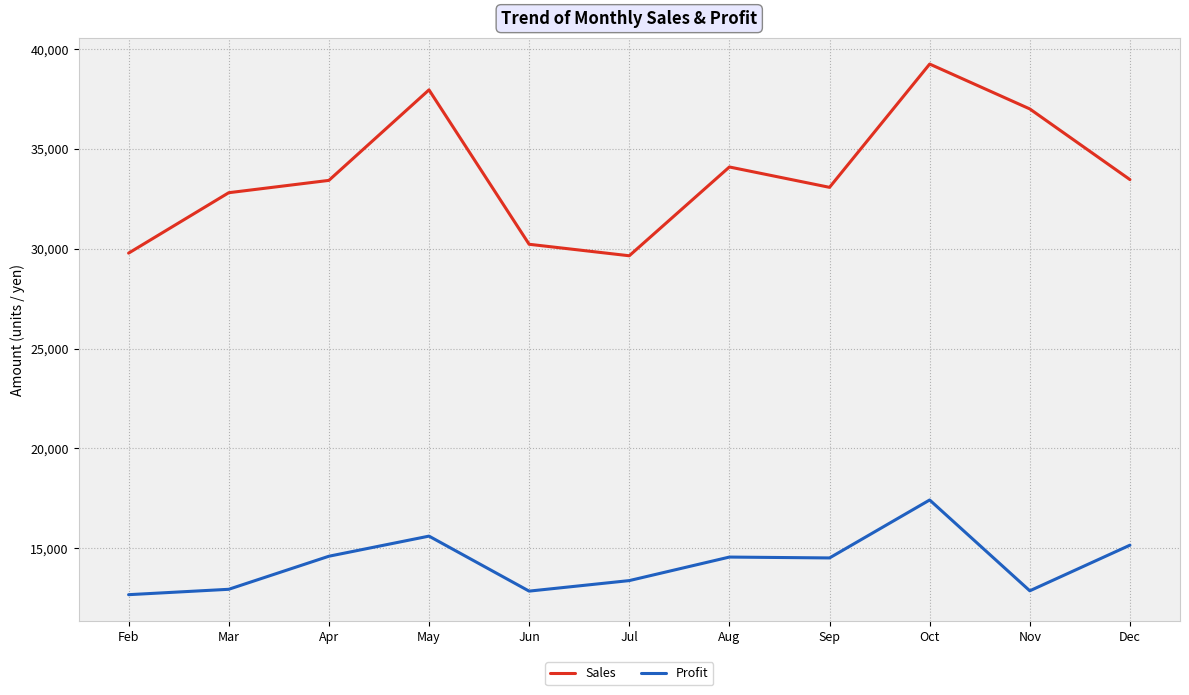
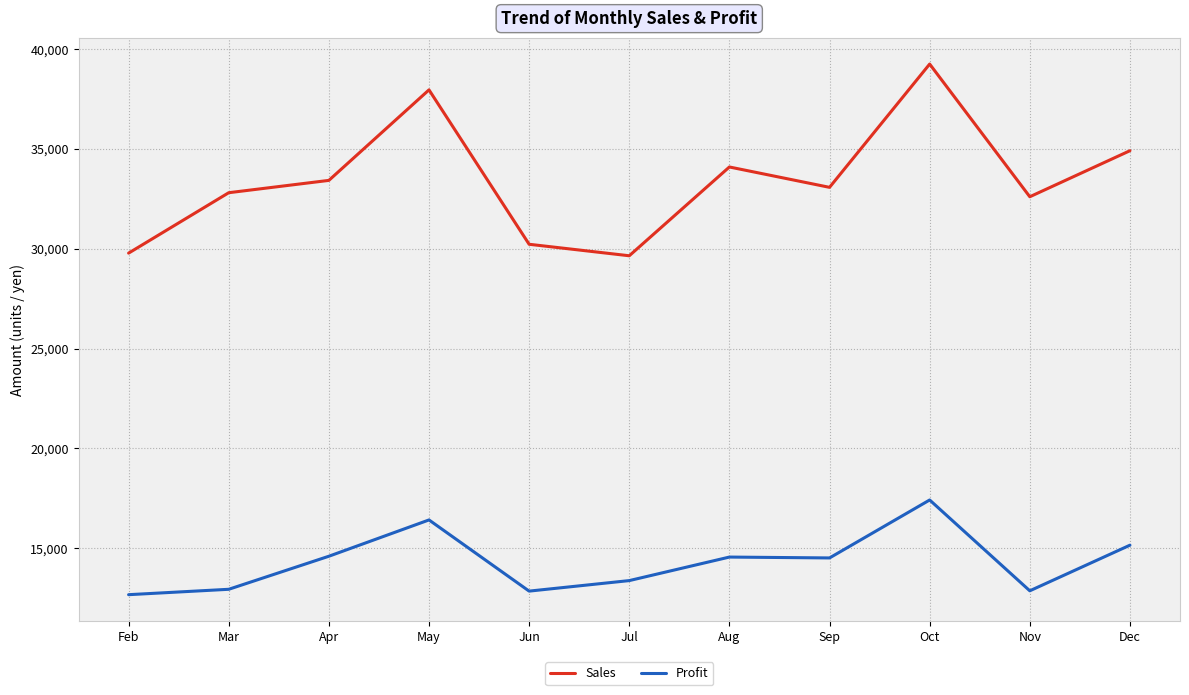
Profit, May: 15,600 -> 16,400
Sales, Nov: 37,000 -> 32,600
Sales, Dec: 33,500 -> 34,900
